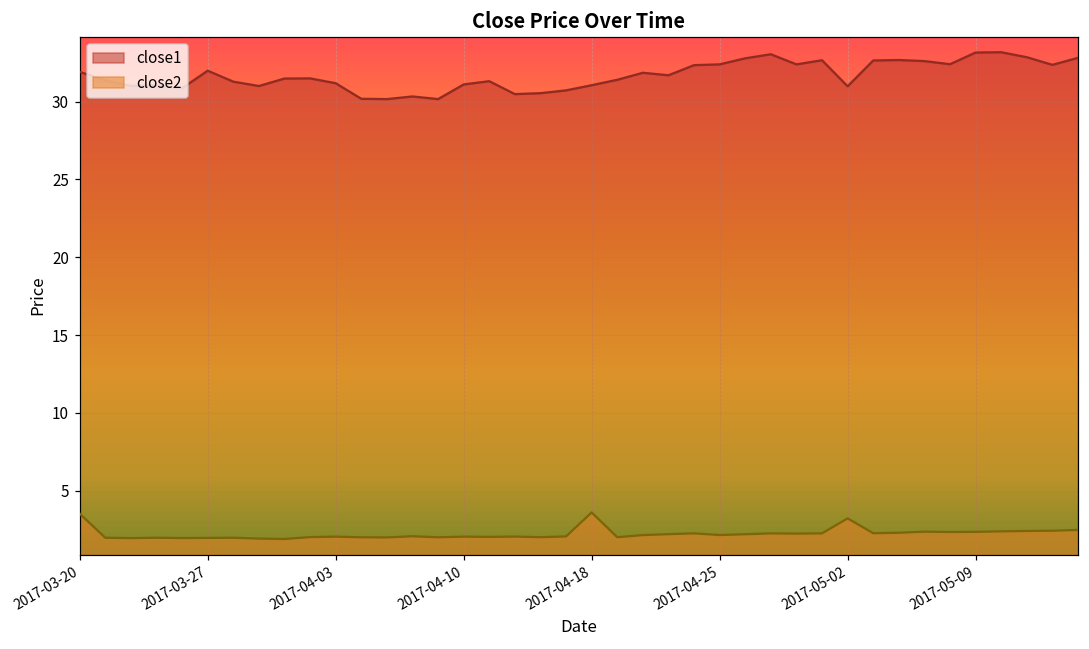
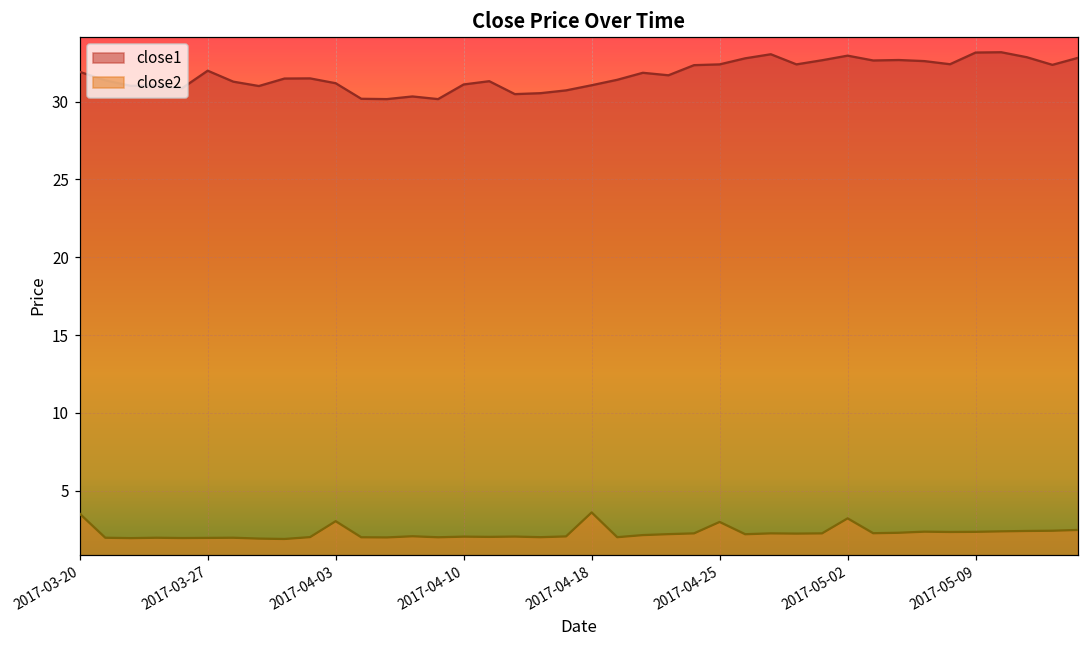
close2, 2017-04-03: 2.1 -> 3.0
close2, 2017-04-25: 2.2 -> 3.0
close1, 2017-05-02: 31.0 -> 32.9
